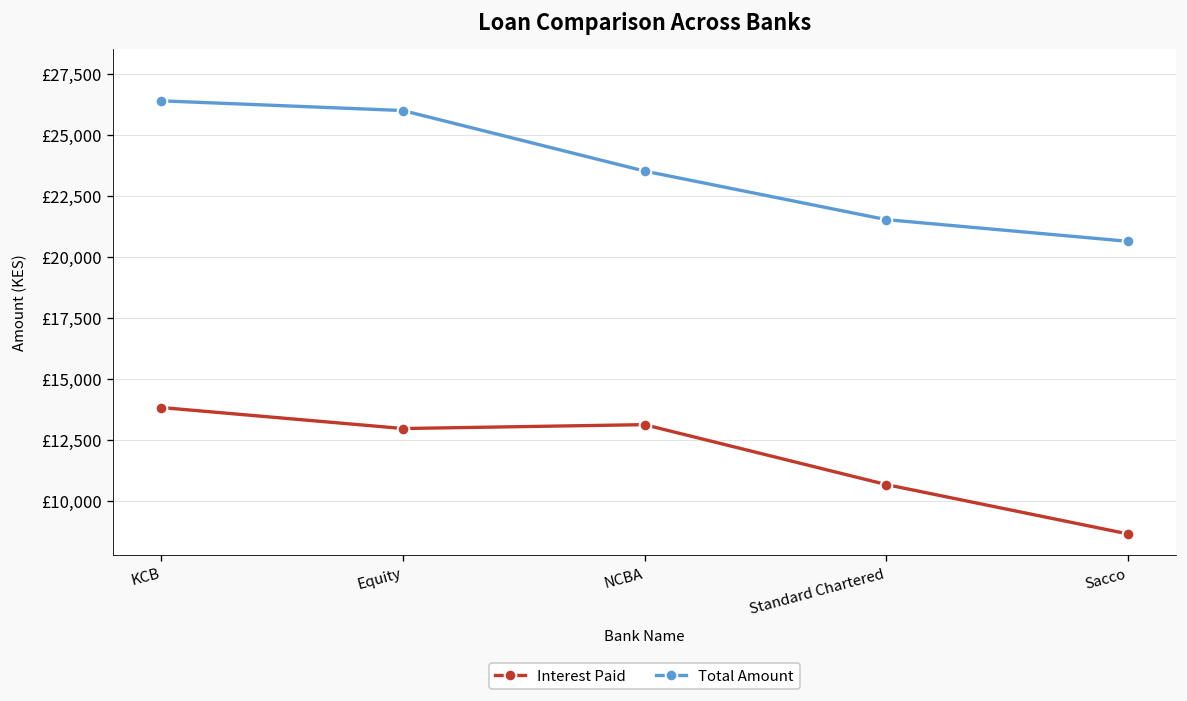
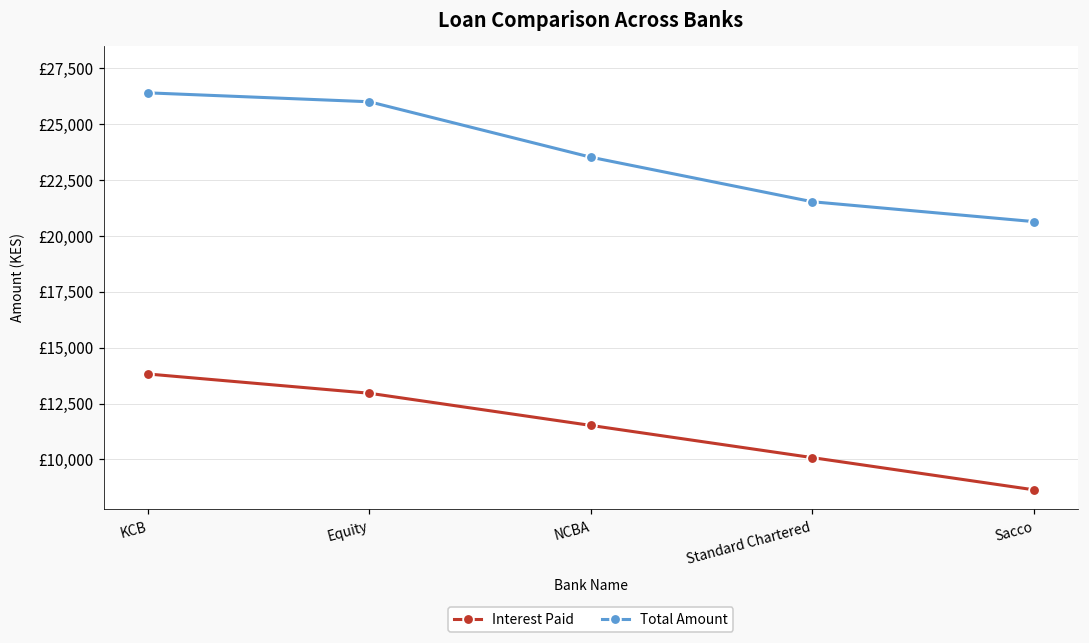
Interest Paid, NCBA: £13,100 -> £11,500
Interest Paid, Standard Chartered: £10,700 -> £10,100
